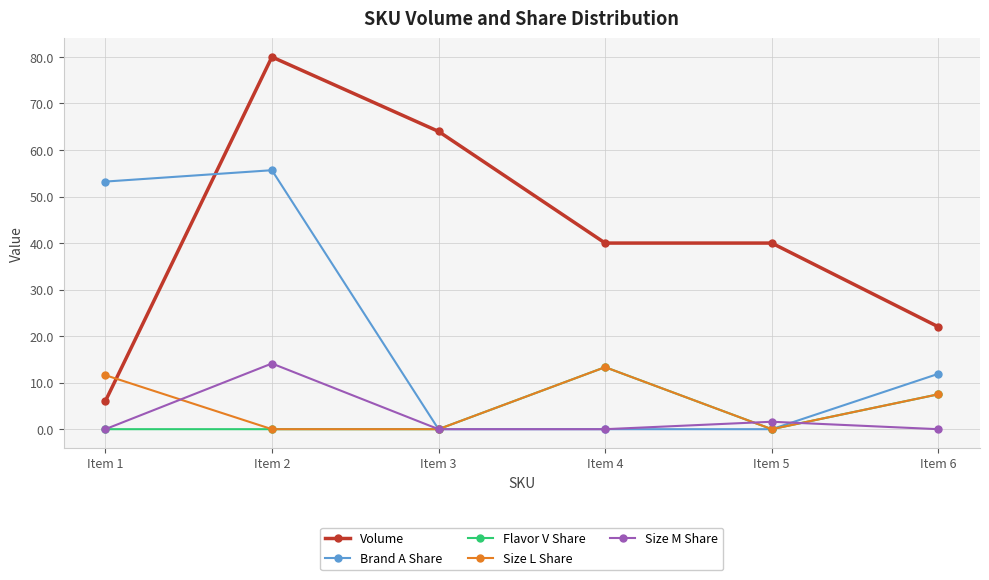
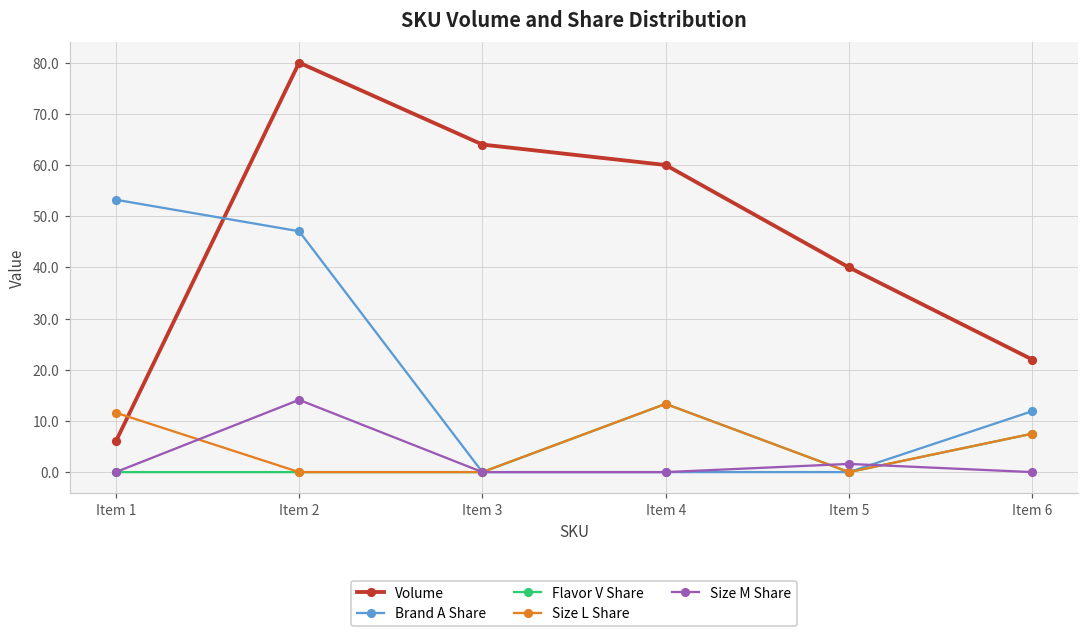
Brand A Share, Item 2: 56 -> 47
Volume, Item 4: 40 -> 60
